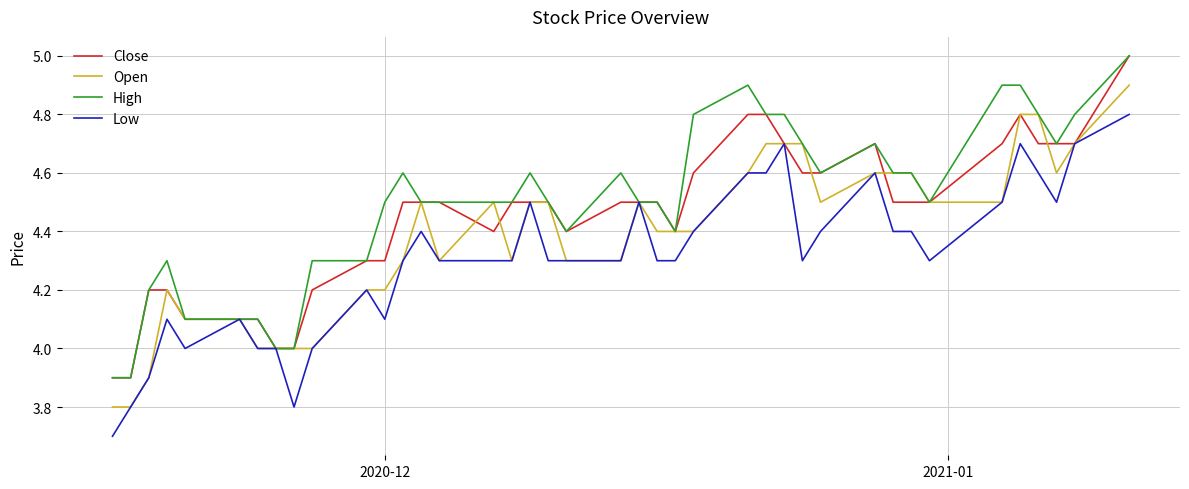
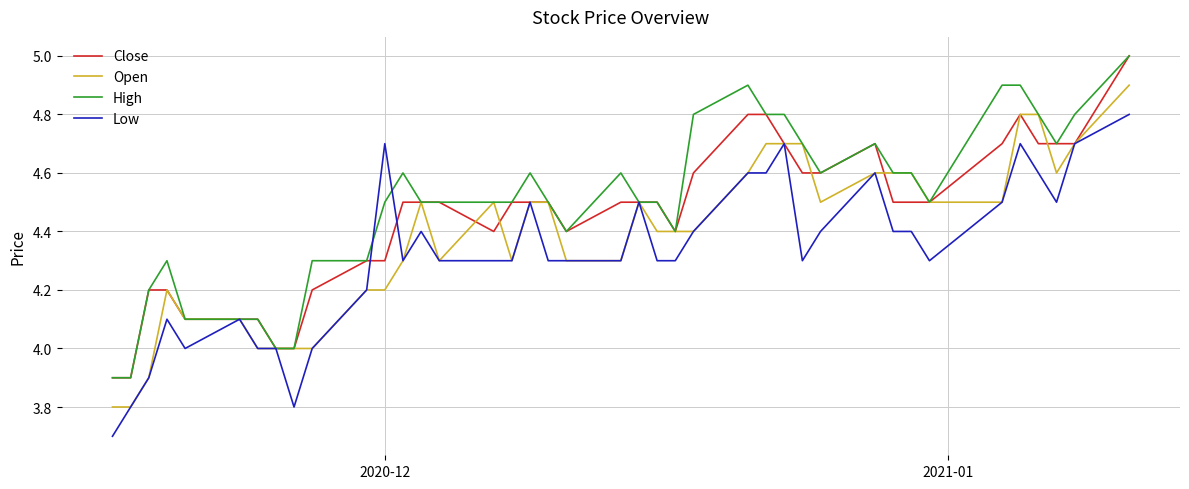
Low, 2020-12: 4.1 -> 4.7
